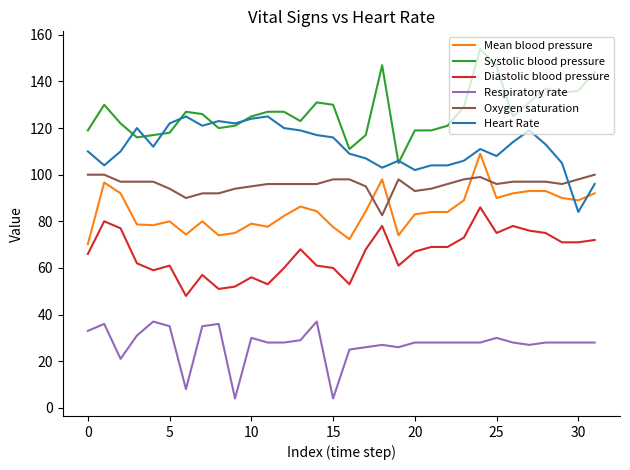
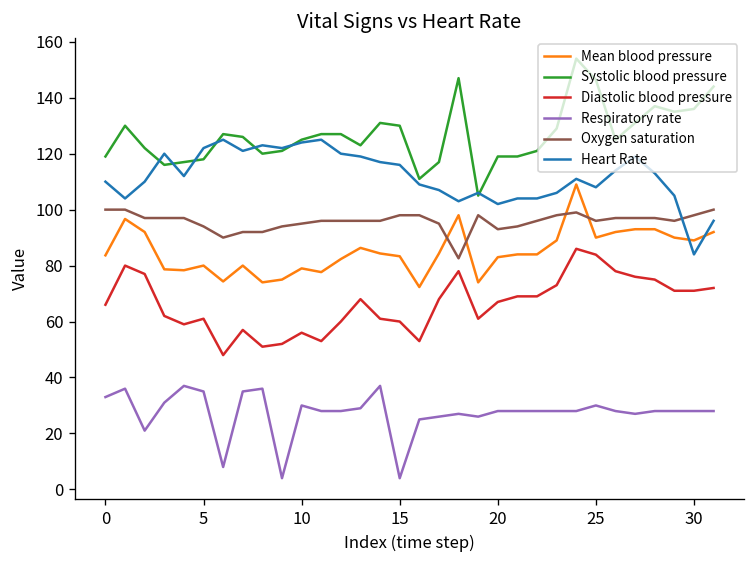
Mean blood pressure, 0: 70 -> 84
Mean blood pressure, 15: 78 -> 83
Diastolic blood pressure, 25: 75 -> 84
